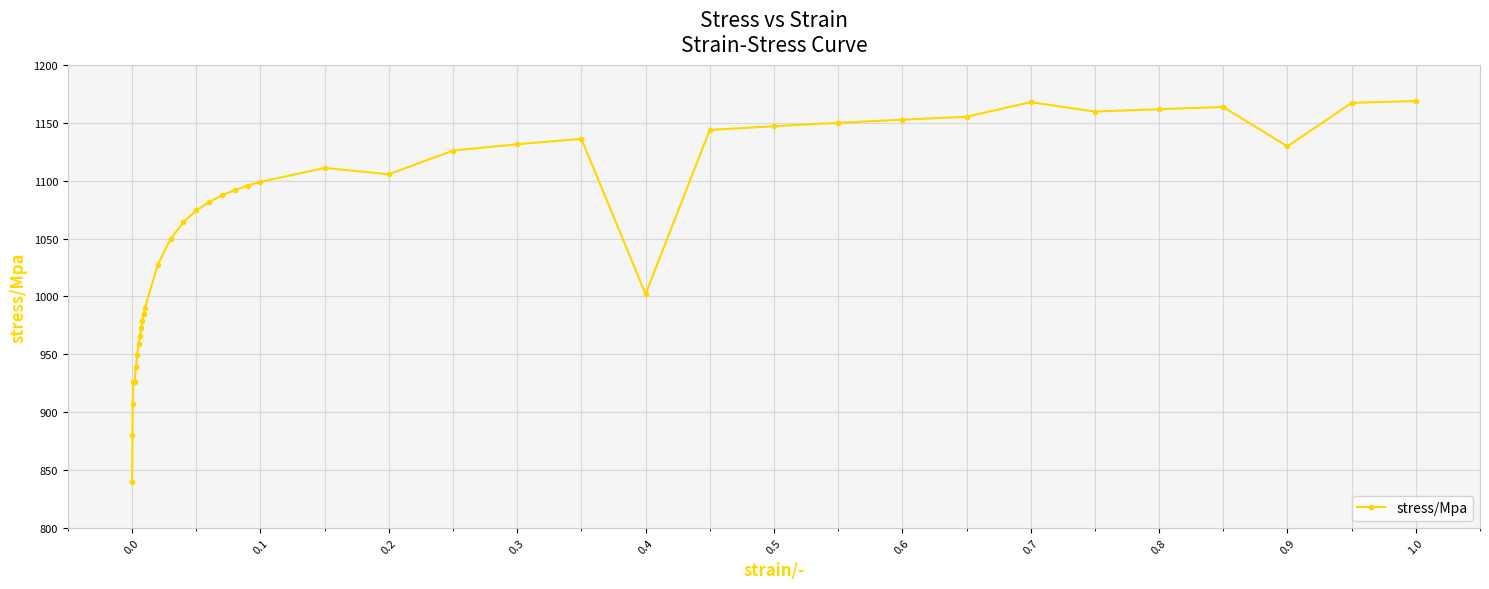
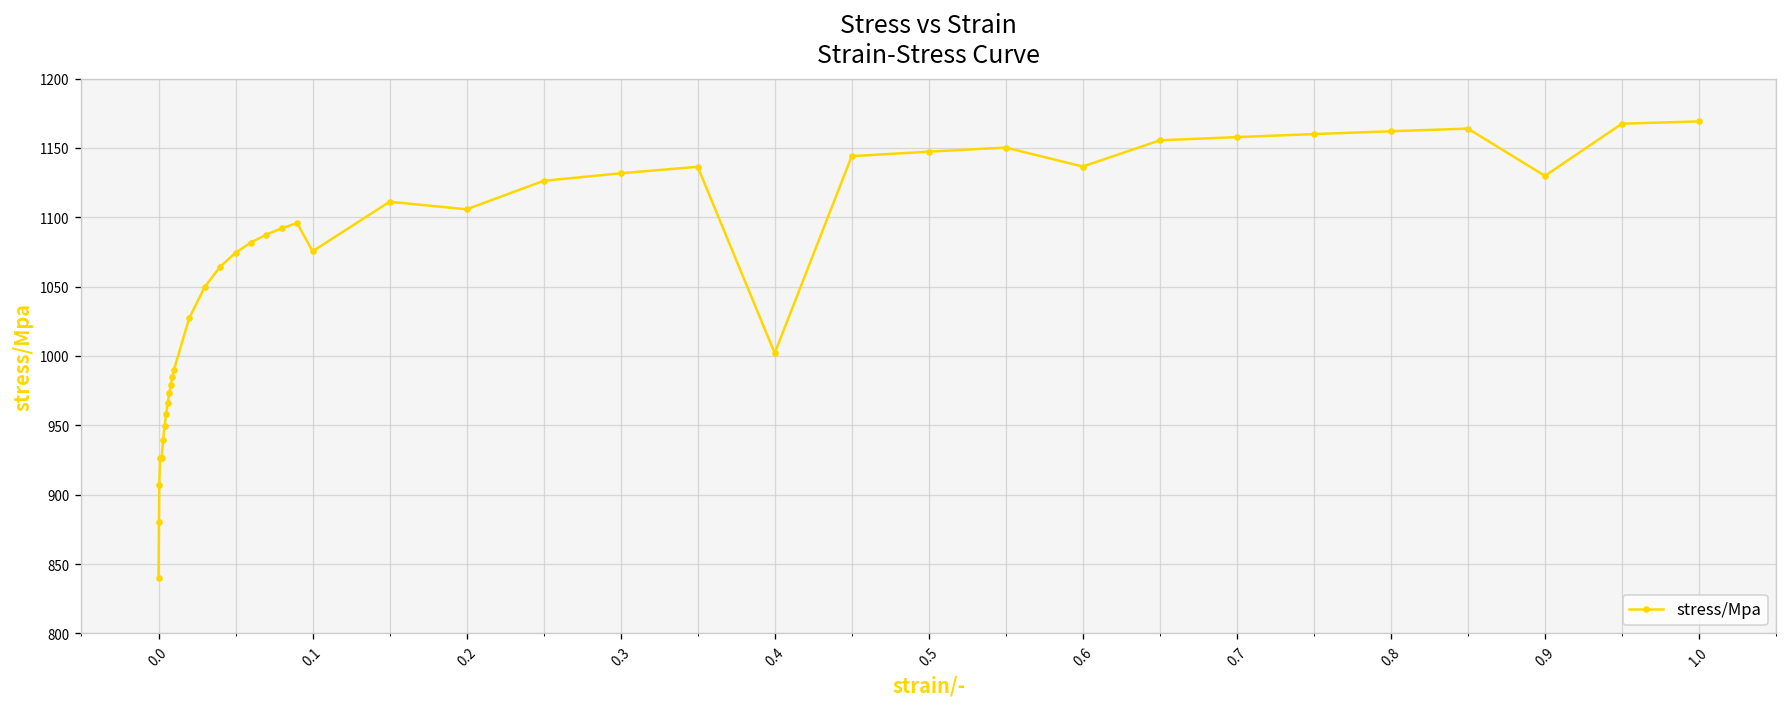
0.1: 1099 -> 1075
0.6: 1153 -> 1137
0.7: 1168 -> 1158
